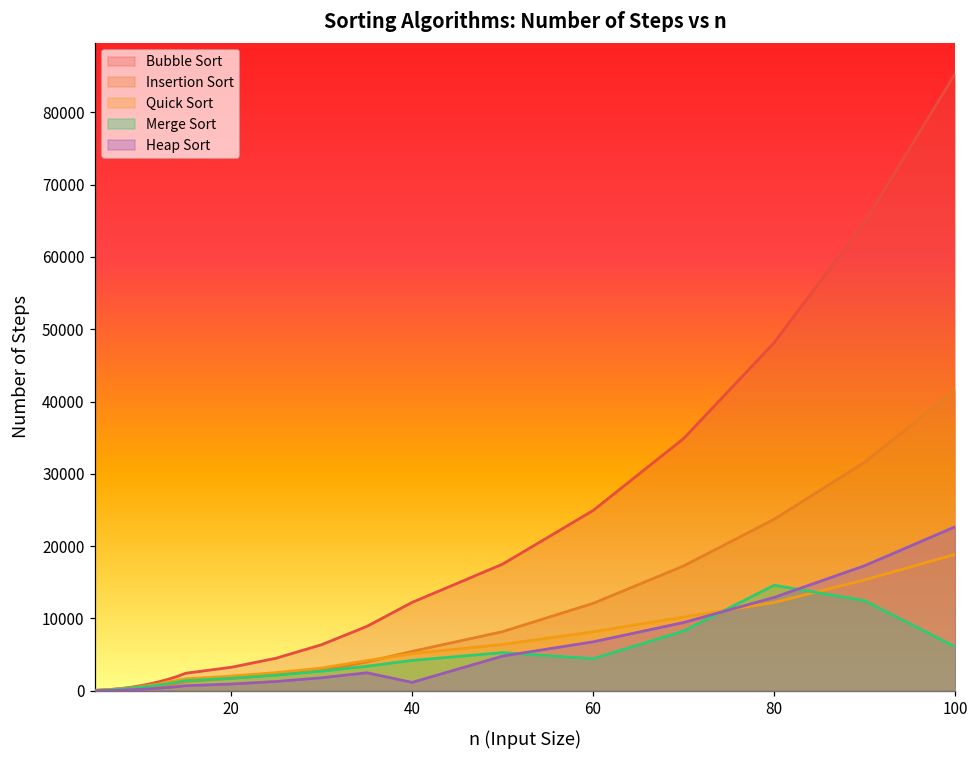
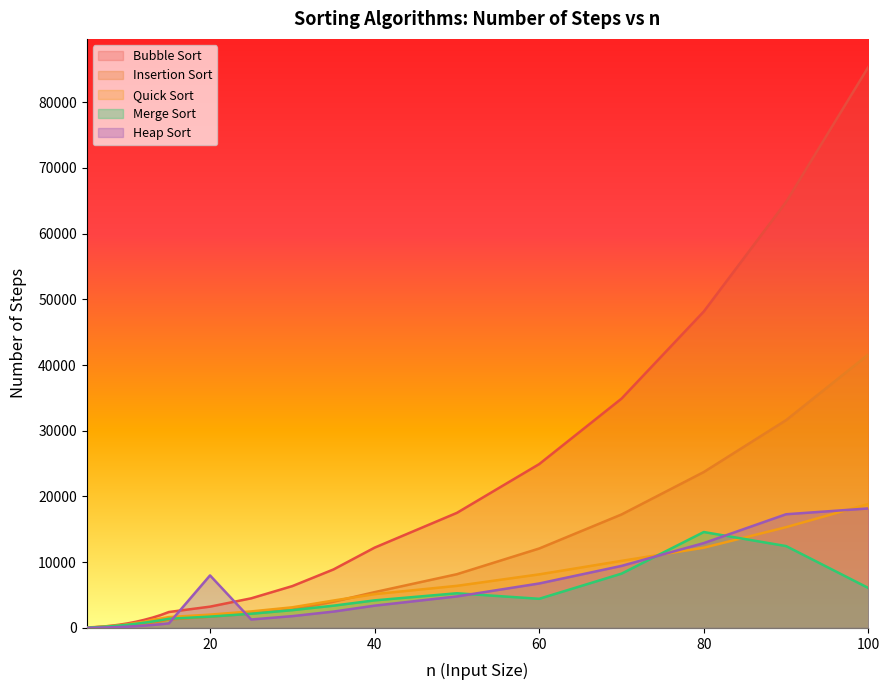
Heap Sort, 20: 1000 -> 8000
Heap Sort, 40: 1000 -> 3000
Heap Sort, 100: 23000 -> 18000
